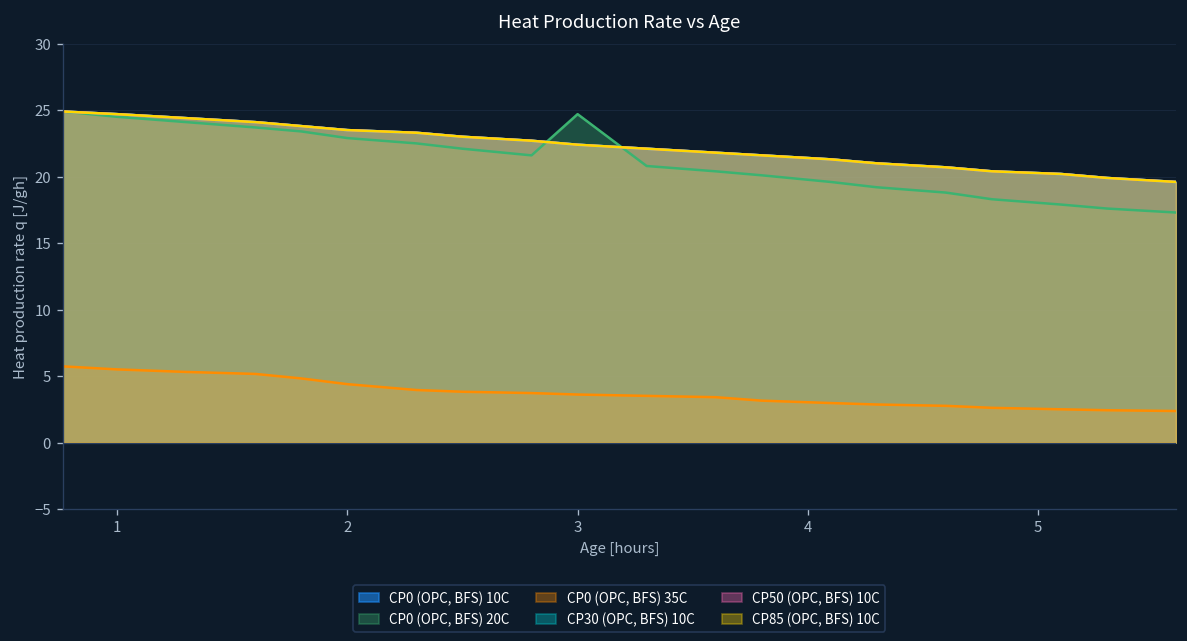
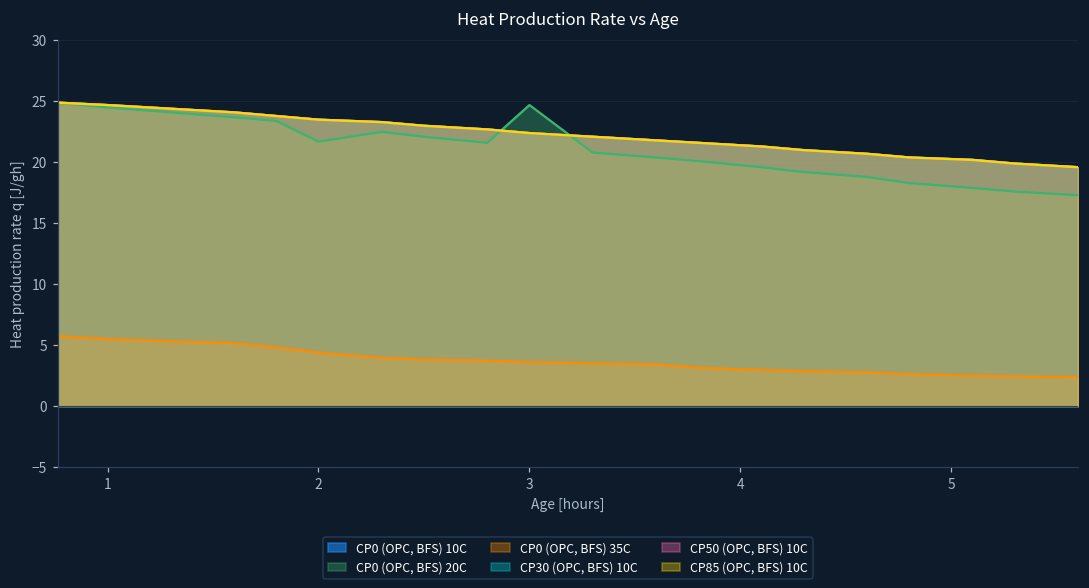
CP0 (OPC, BFS) 20C, 2: 22.9 -> 21.7
